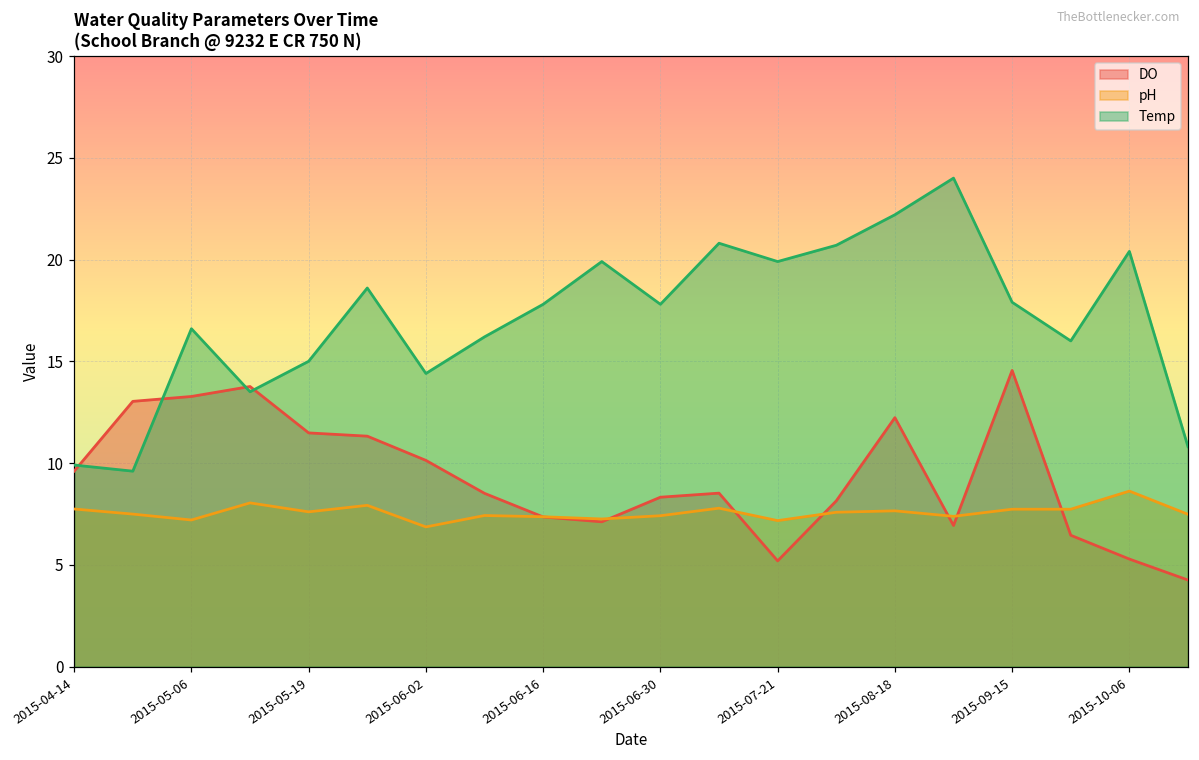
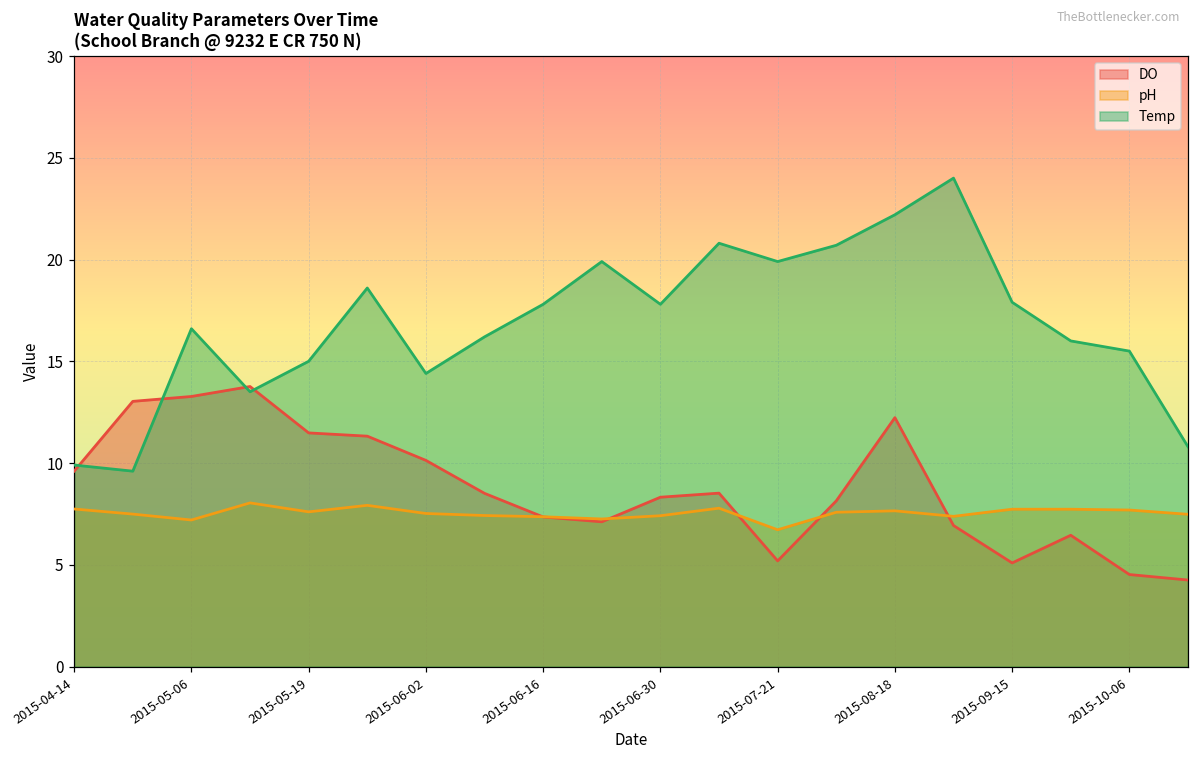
pH, 2015-06-02: 6.9 -> 7.5
pH, 2015-07-21: 7.2 -> 6.7
DO, 2015-09-15: 14.6 -> 5.1
DO, 2015-10-06: 5.3 -> 4.5
pH, 2015-10-06: 8.6 -> 7.7
Temp, 2015-10-06: 20.4 -> 15.5
